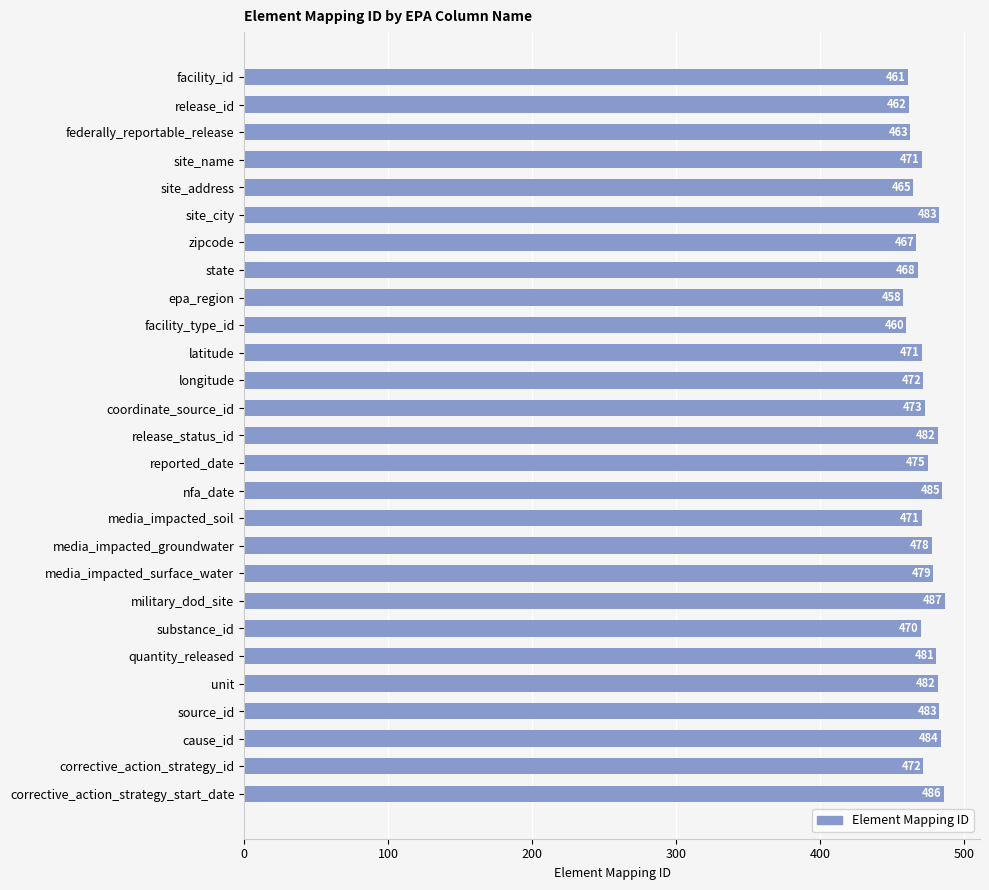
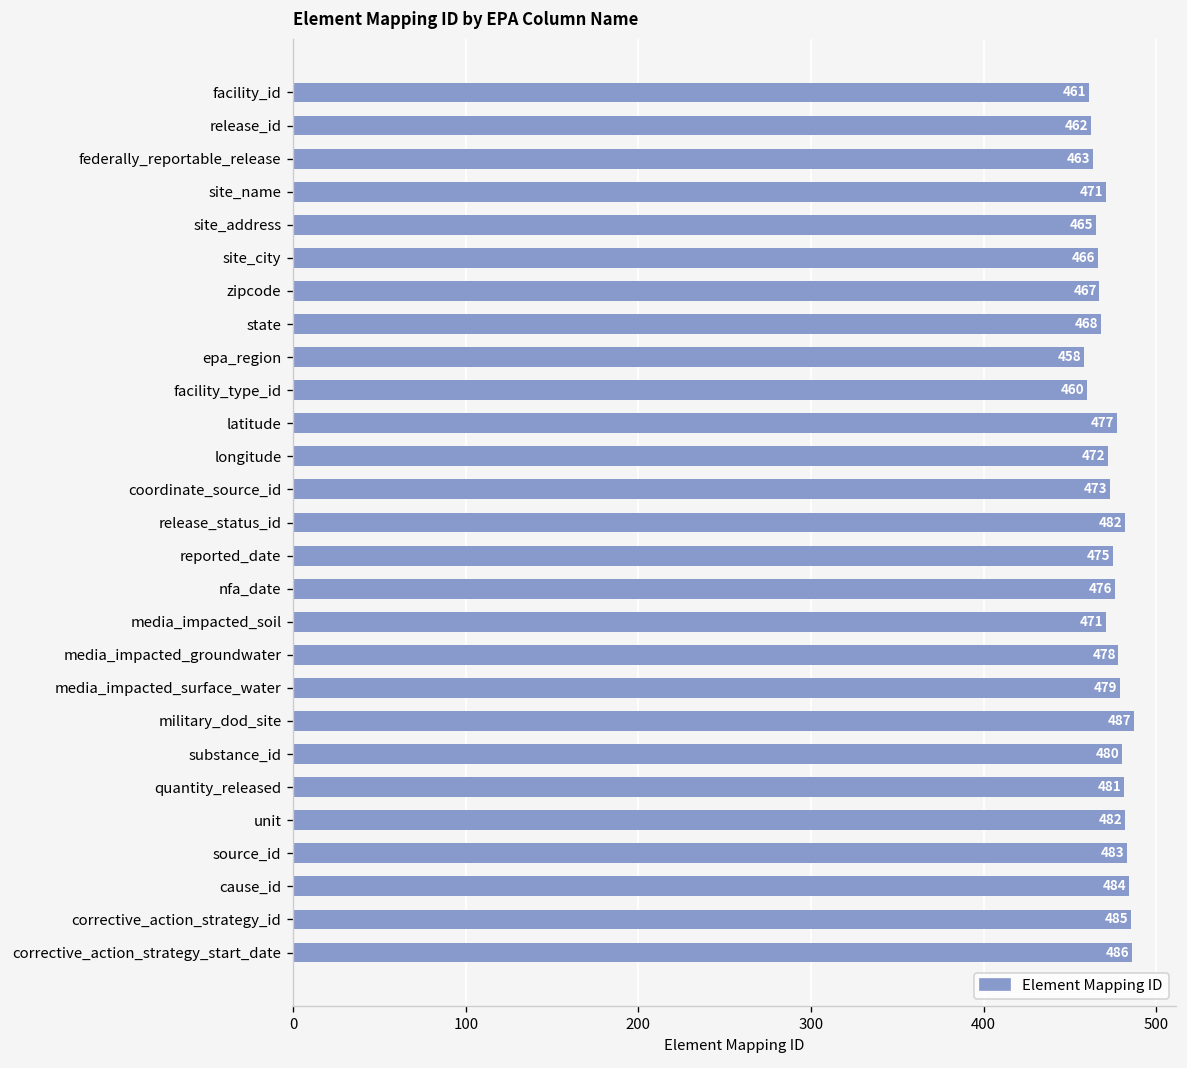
site_city: 483 -> 466
latitude: 471 -> 477
nfa_date: 485 -> 476
substance_id: 470 -> 480
corrective_action_strategy_id: 472 -> 485
